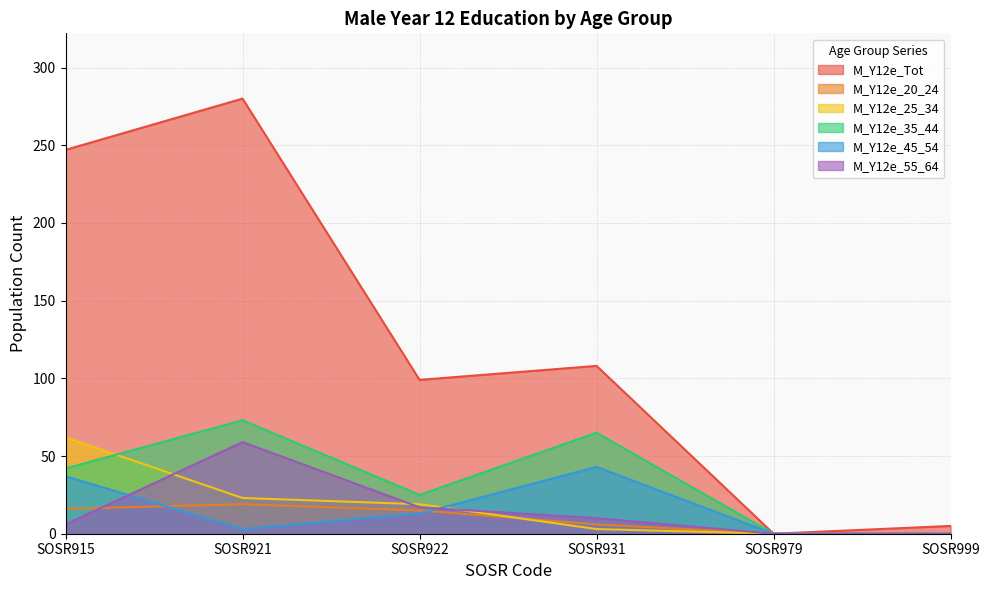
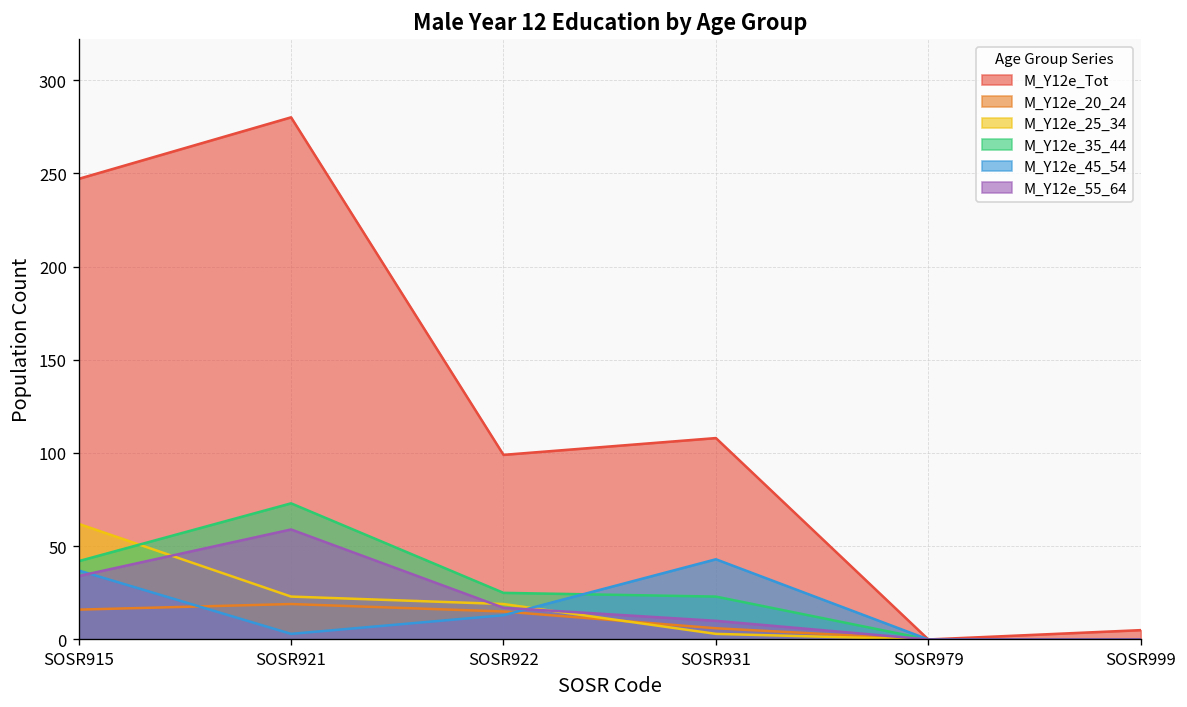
M_Y12e_55_64, SOSR915: 6 -> 34
M_Y12e_35_44, SOSR931: 65 -> 23
